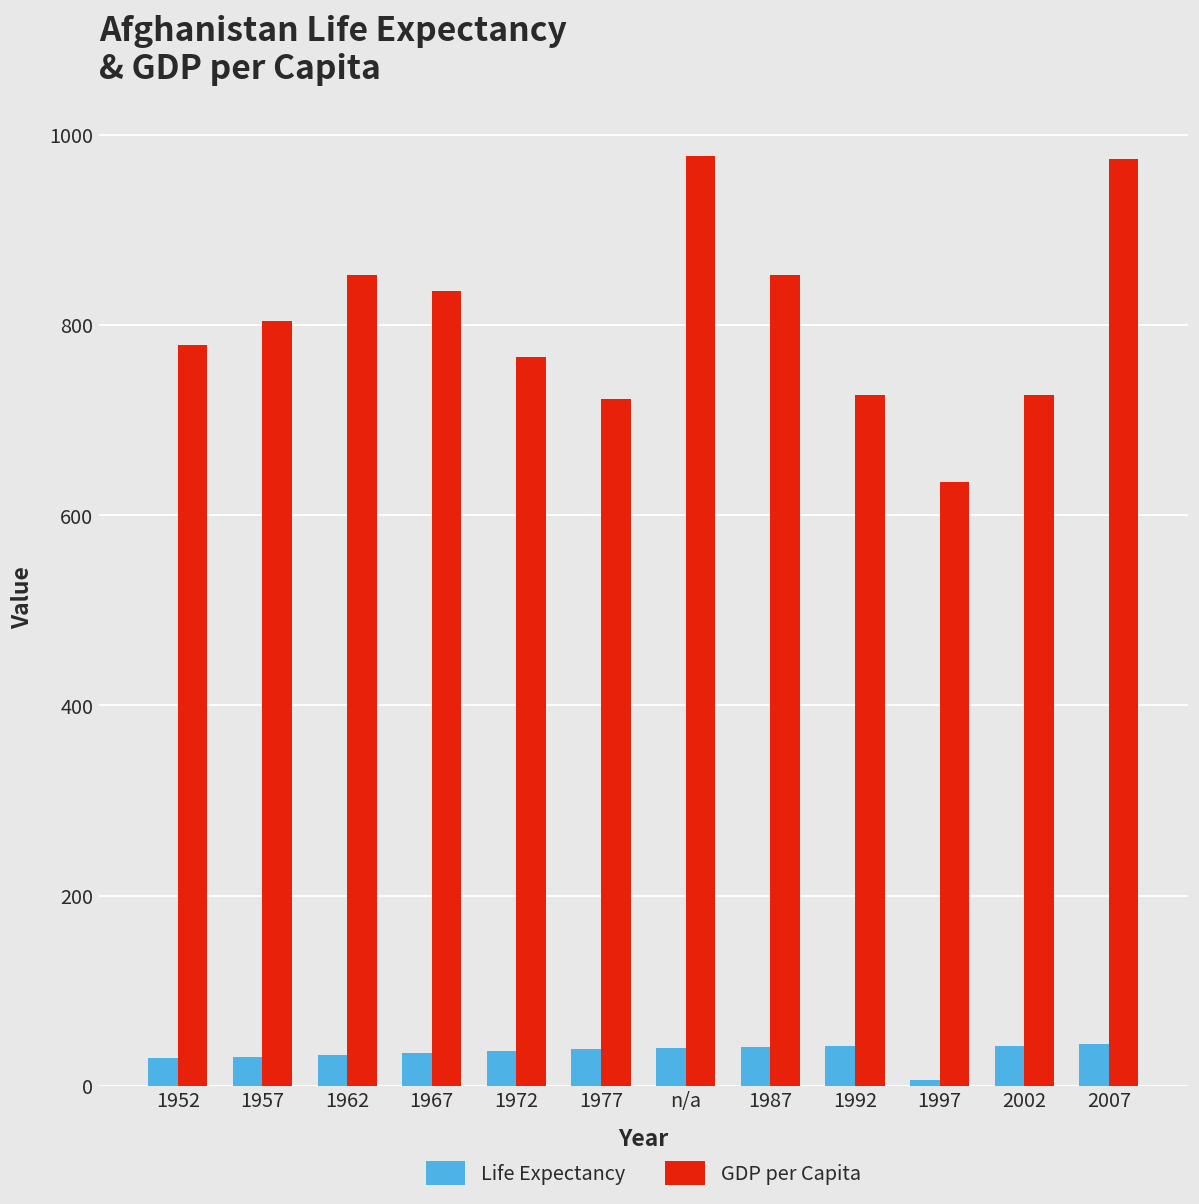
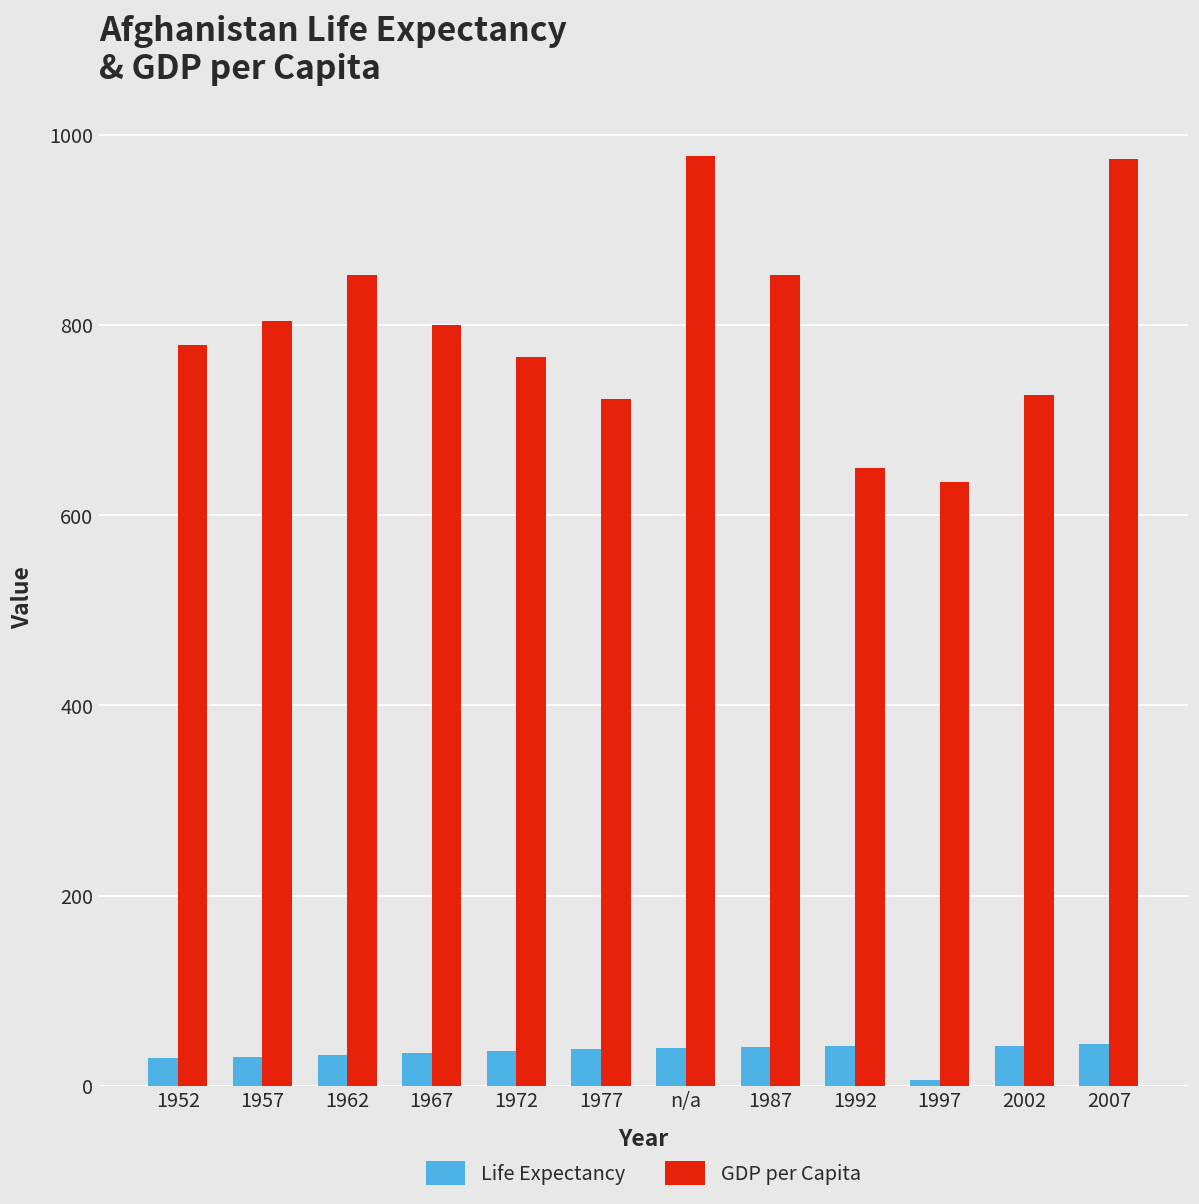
GDP per Capita, 1967: 840 -> 800
GDP per Capita, 1992: 730 -> 650
